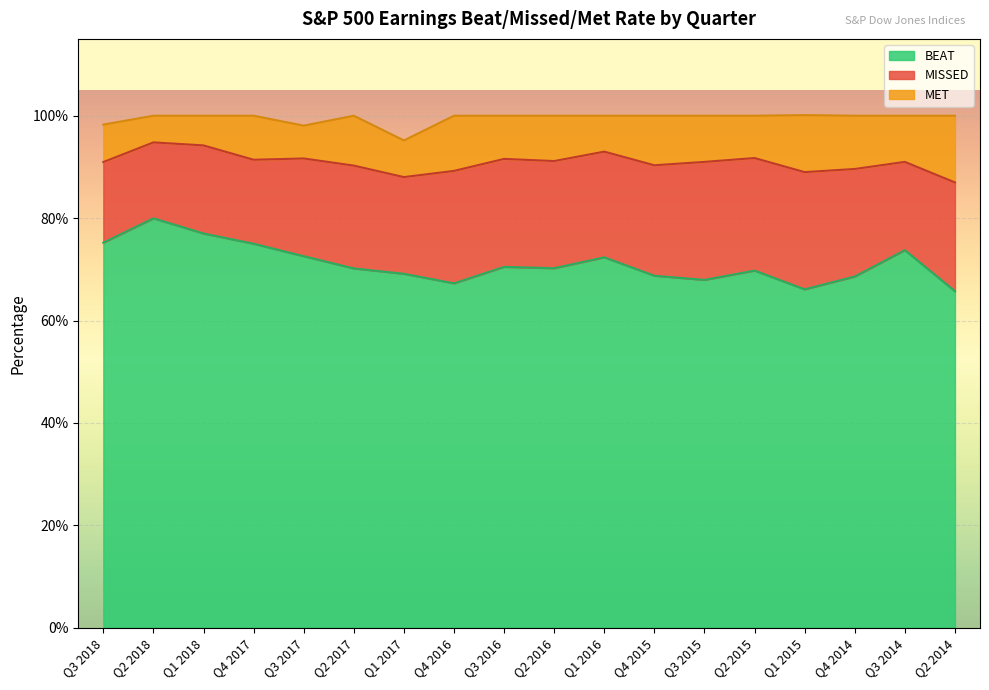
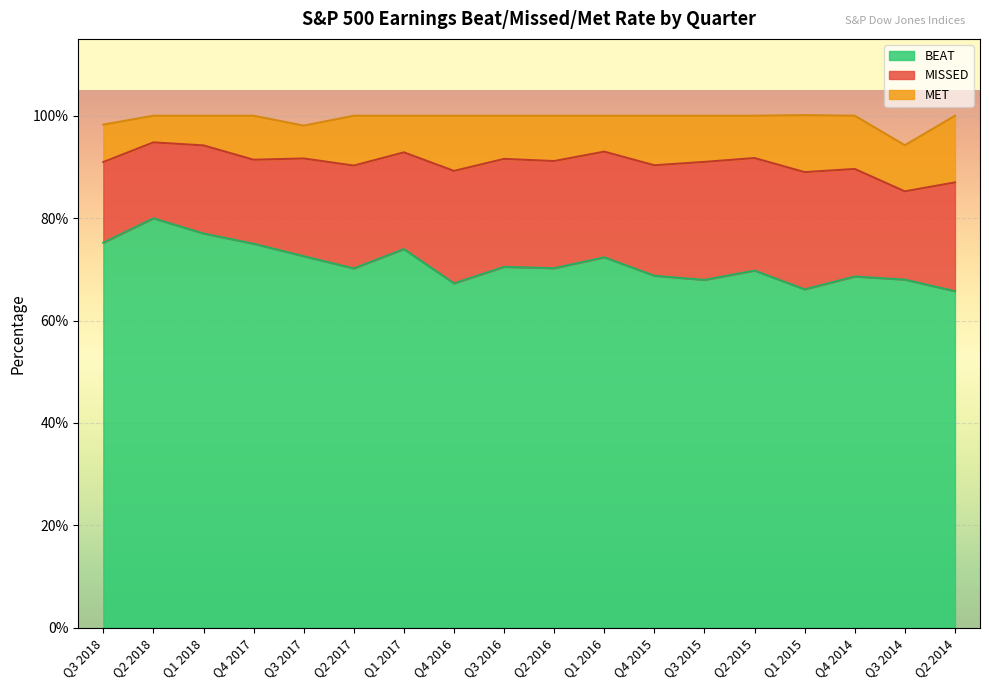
BEAT, Q1 2017: 69% -> 74%
BEAT, Q3 2014: 74% -> 68%
